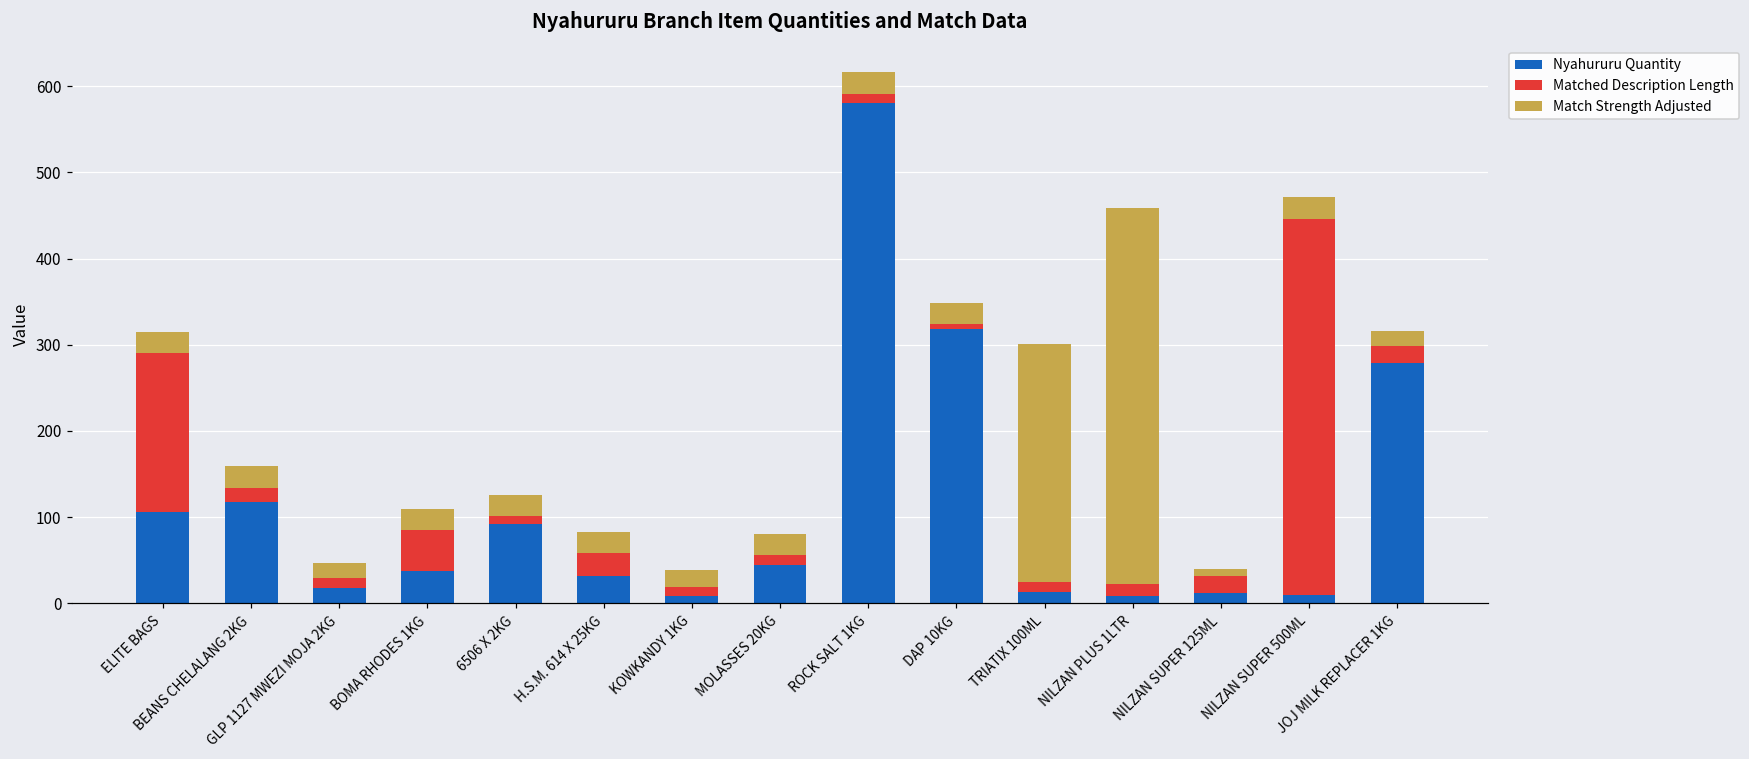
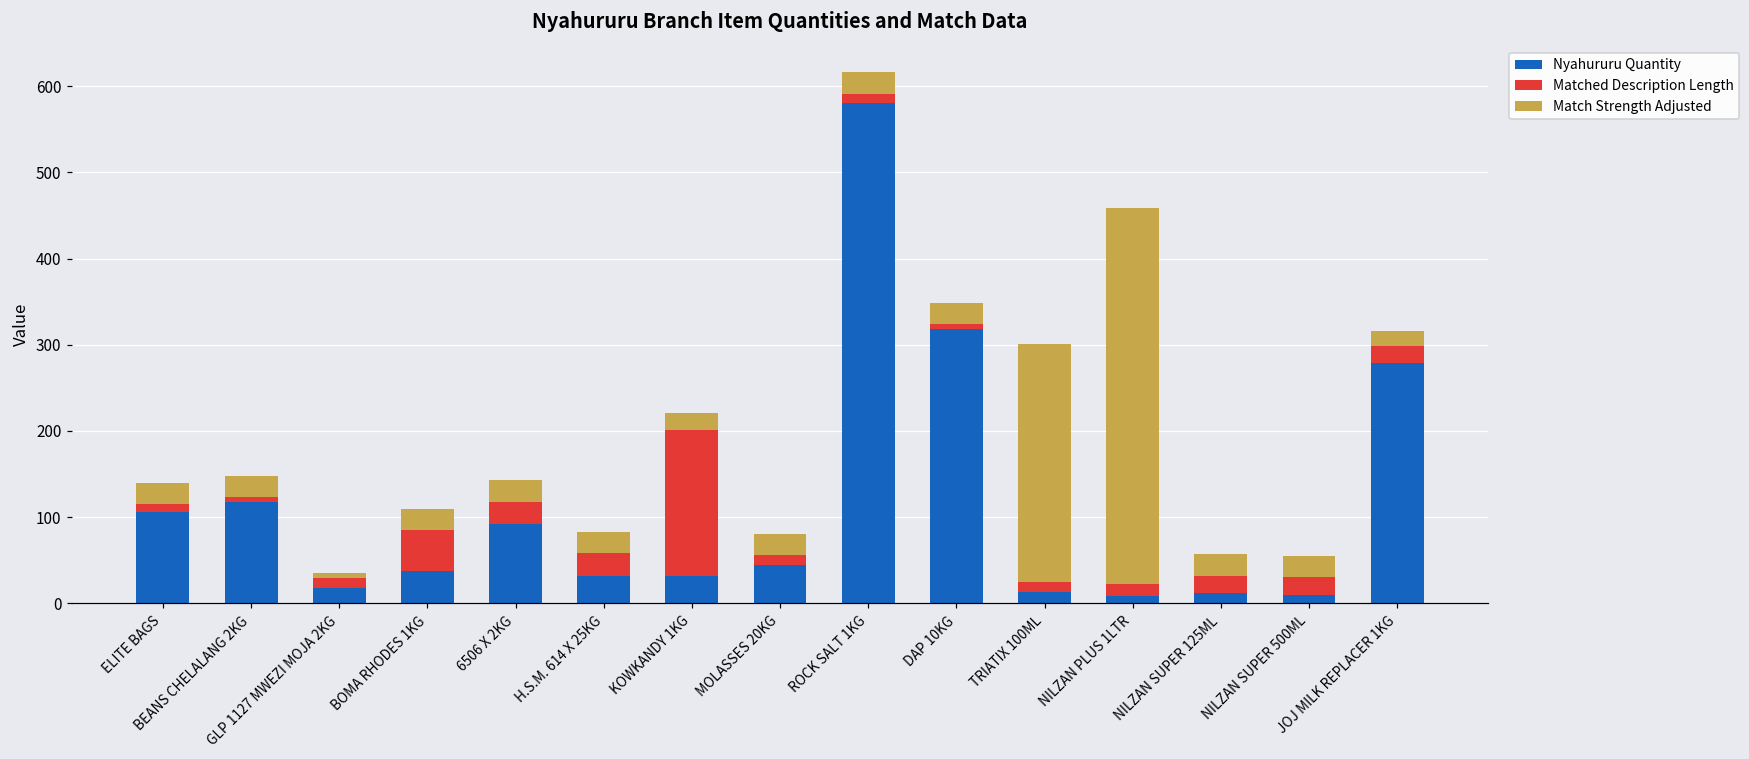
Matched Description Length, ELITE BAGS: 180 -> 10
Matched Description Length, BEANS CHELALANG 2KG: 20 -> 10
Match Strength Adjusted, GLP 1127 MWEZI MOJA 2KG: 20 -> 10
Matched Description Length, 6506 X 2KG: 10 -> 30
Nyahururu Quantity, KOWKANDY 1KG: 10 -> 30
Matched Description Length, KOWKANDY 1KG: 10 -> 170
Match Strength Adjusted, NILZAN SUPER 125ML: 10 -> 30
Matched Description Length, NILZAN SUPER 500ML: 440 -> 20
